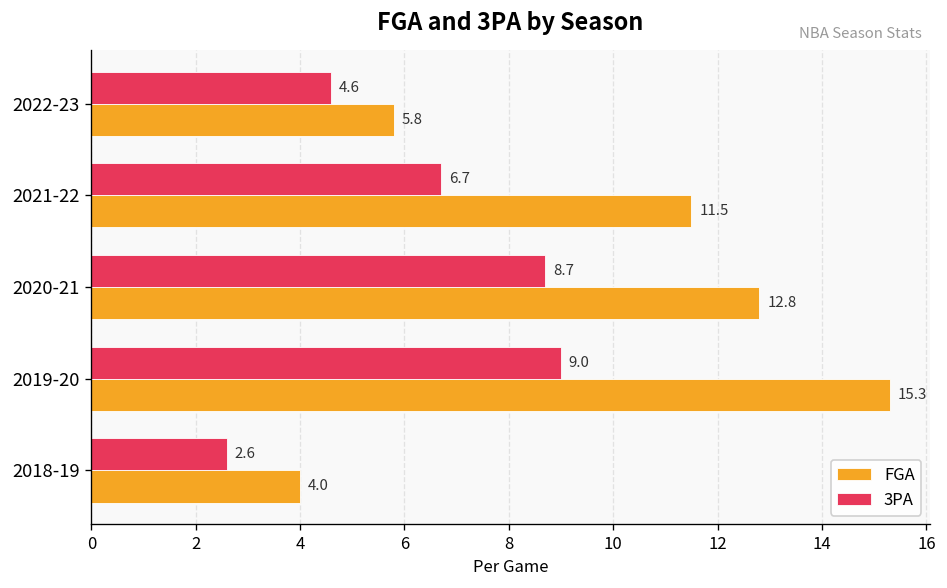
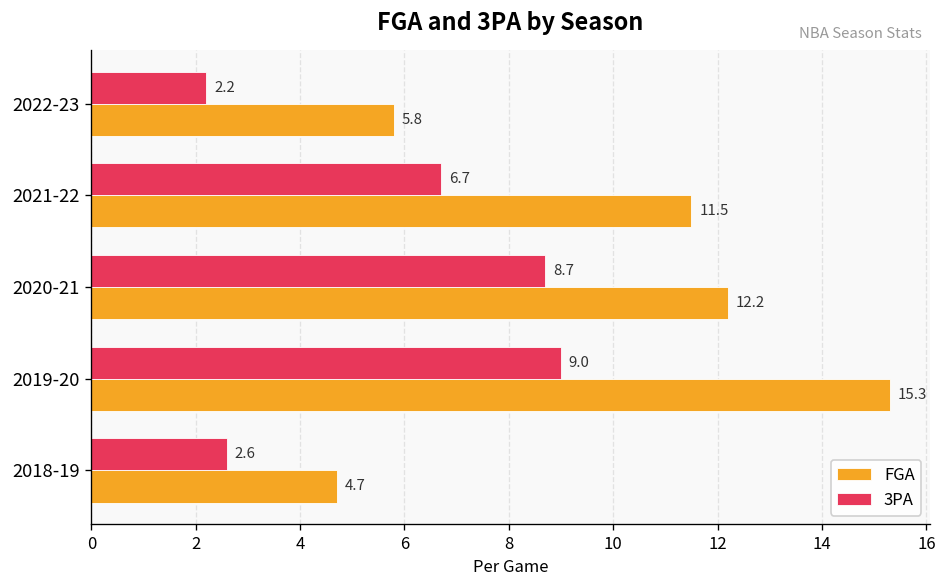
3PA, 2022-23: 4.6 -> 2.2
FGA, 2020-21: 12.8 -> 12.2
FGA, 2018-19: 4.0 -> 4.7
